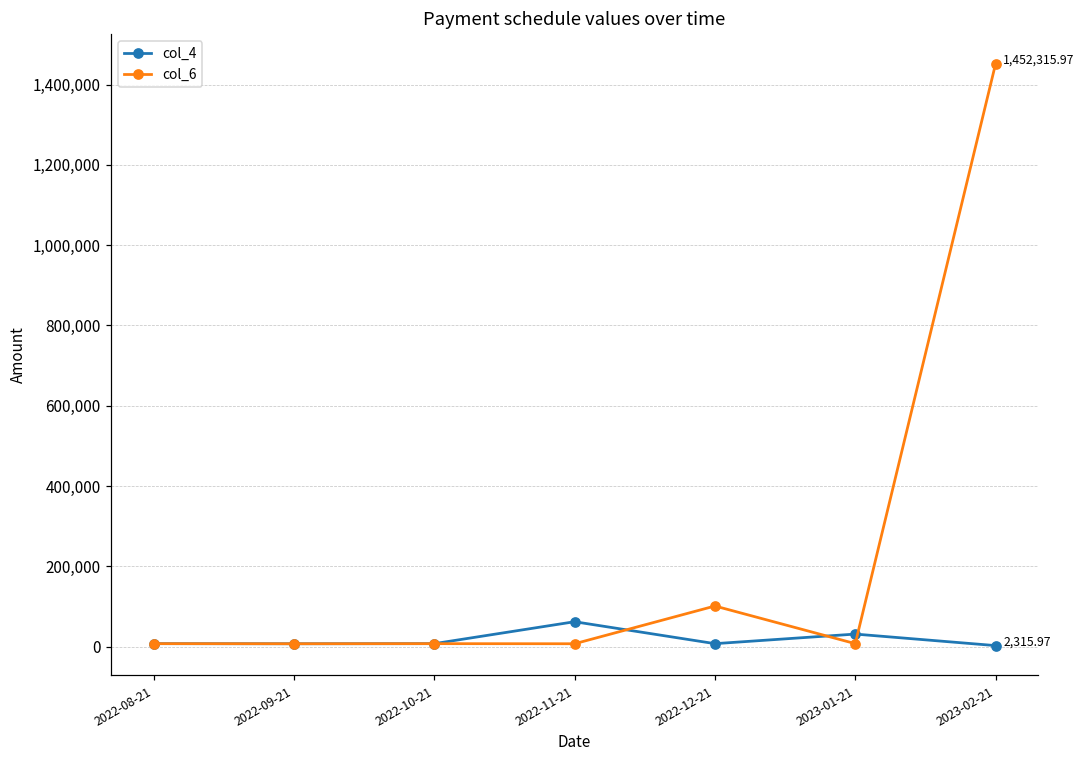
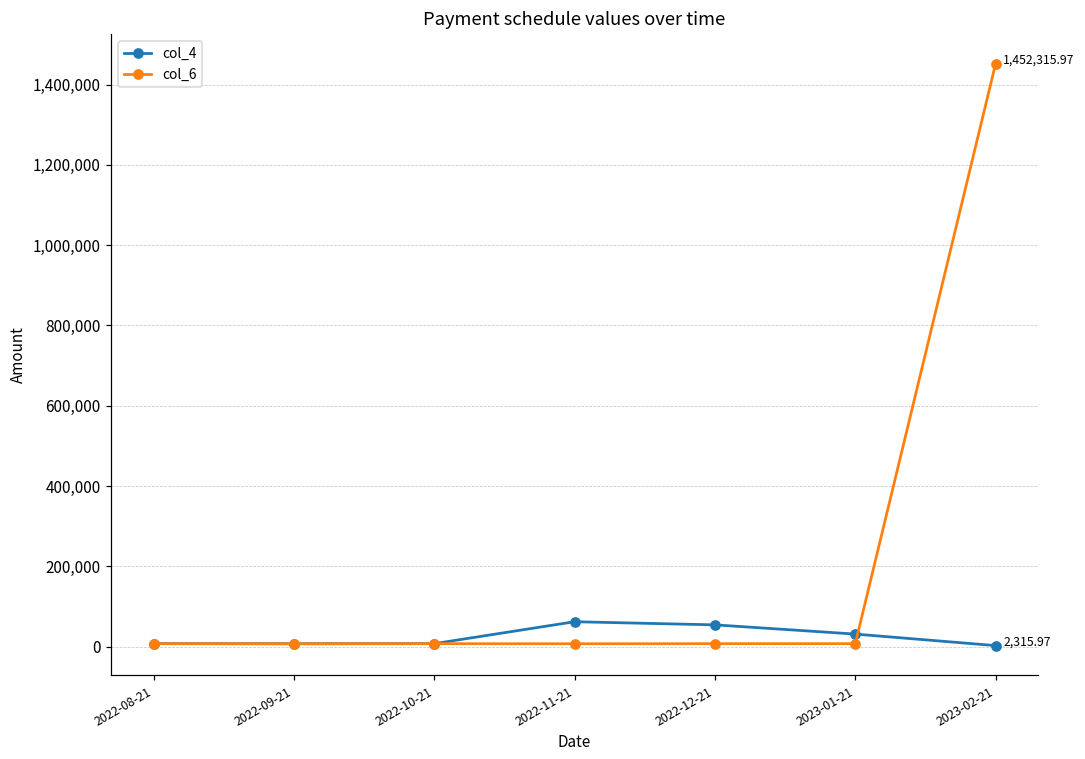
col_4, 2022-12-21: 10,000 -> 50,000
col_6, 2022-12-21: 100,000 -> 10,000
